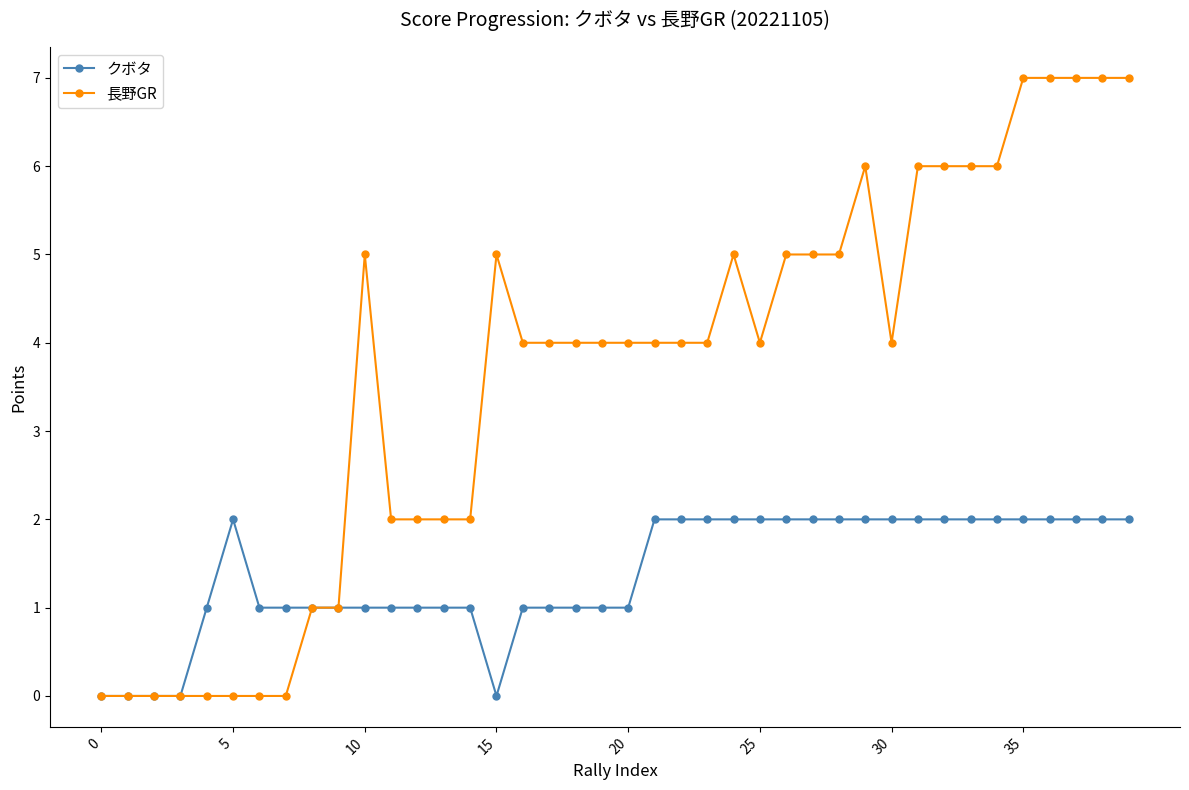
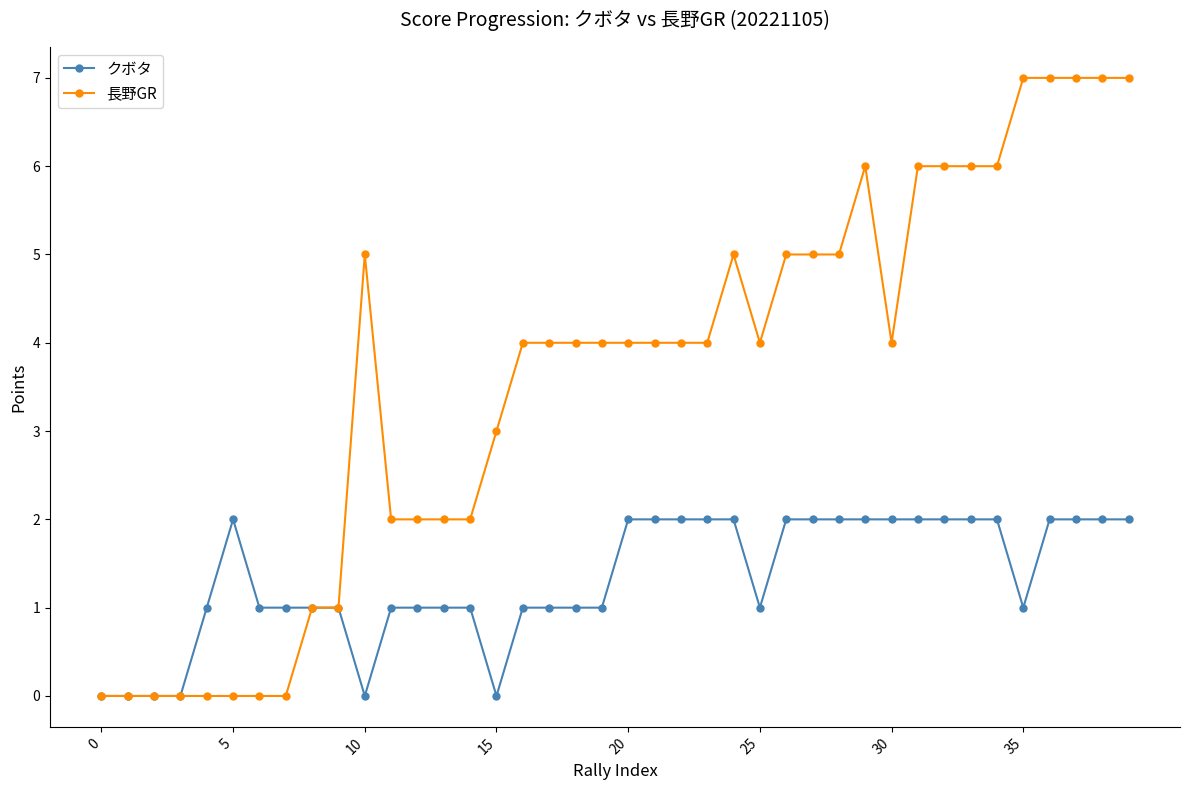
クボタ, 10: 1 -> 0
長野GR, 15: 5 -> 3
クボタ, 20: 1 -> 2
クボタ, 25: 2 -> 1
クボタ, 35: 2 -> 1
